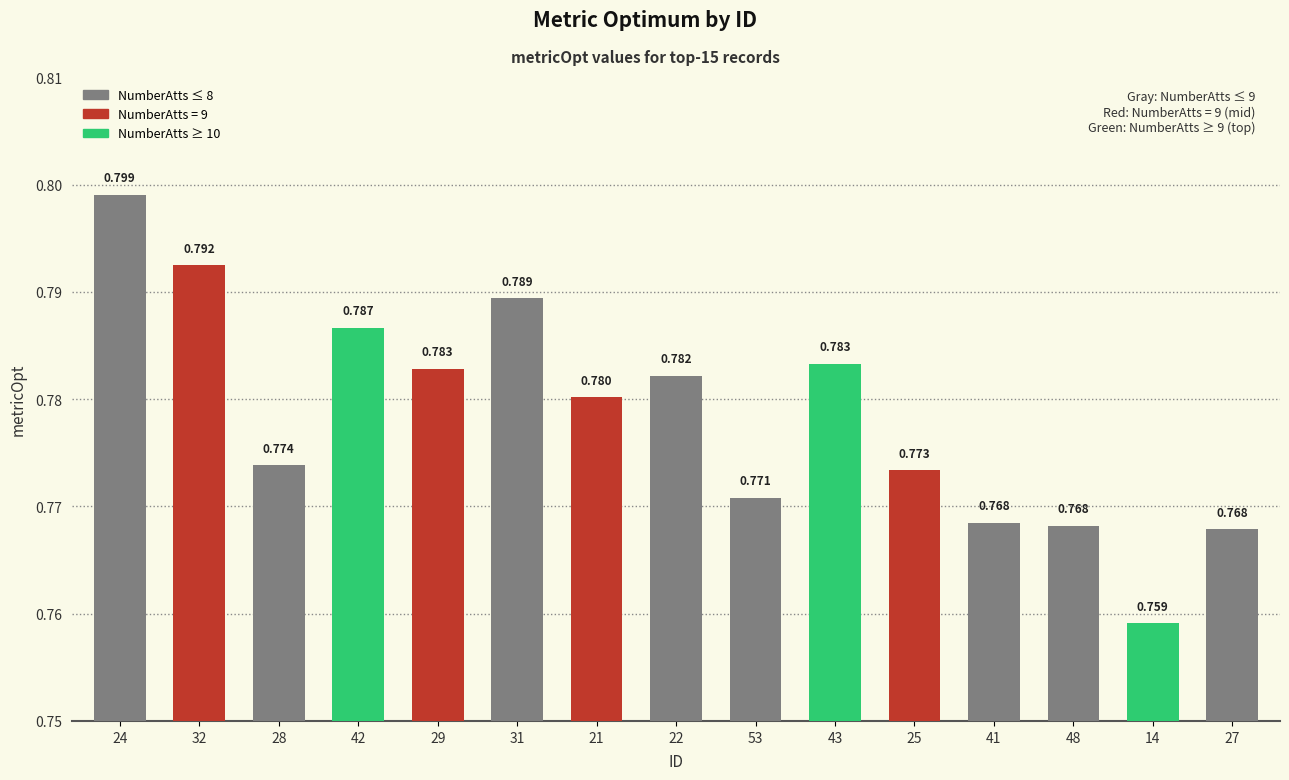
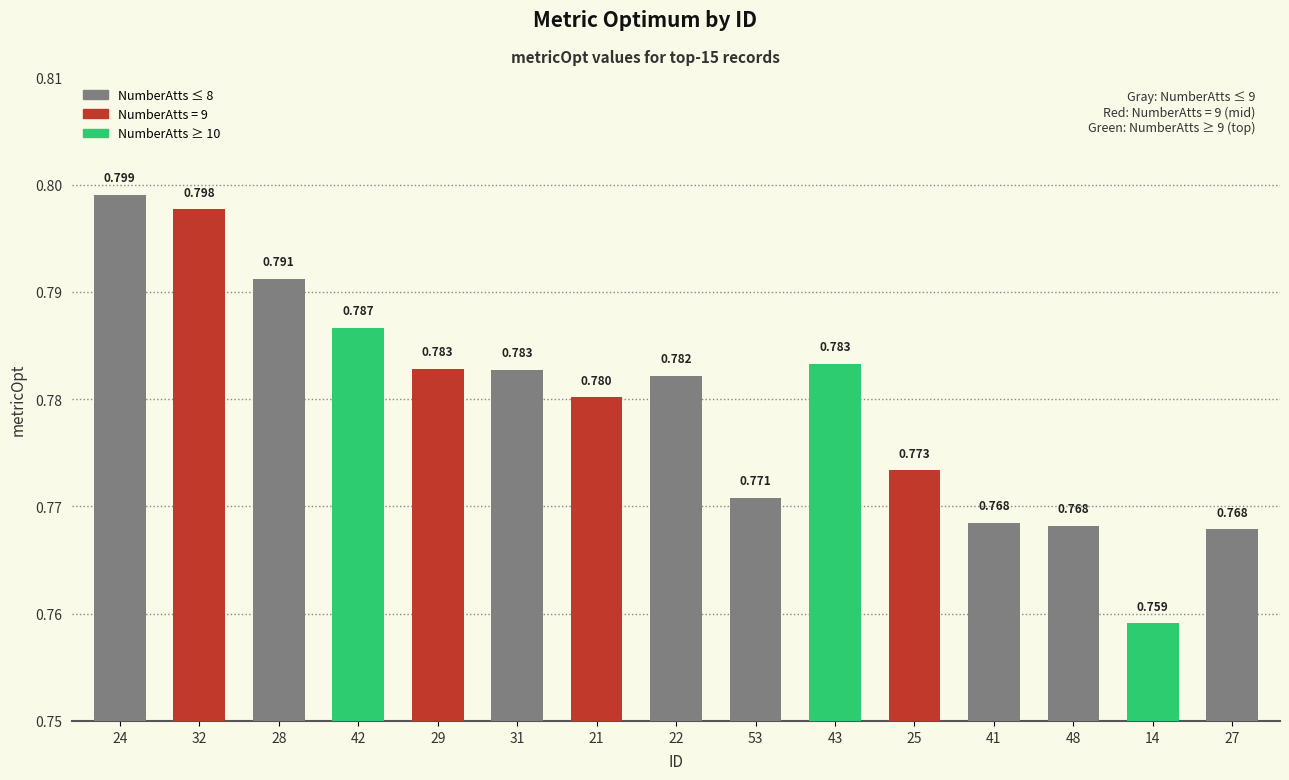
32: 0.792 -> 0.798
28: 0.774 -> 0.791
31: 0.789 -> 0.783
